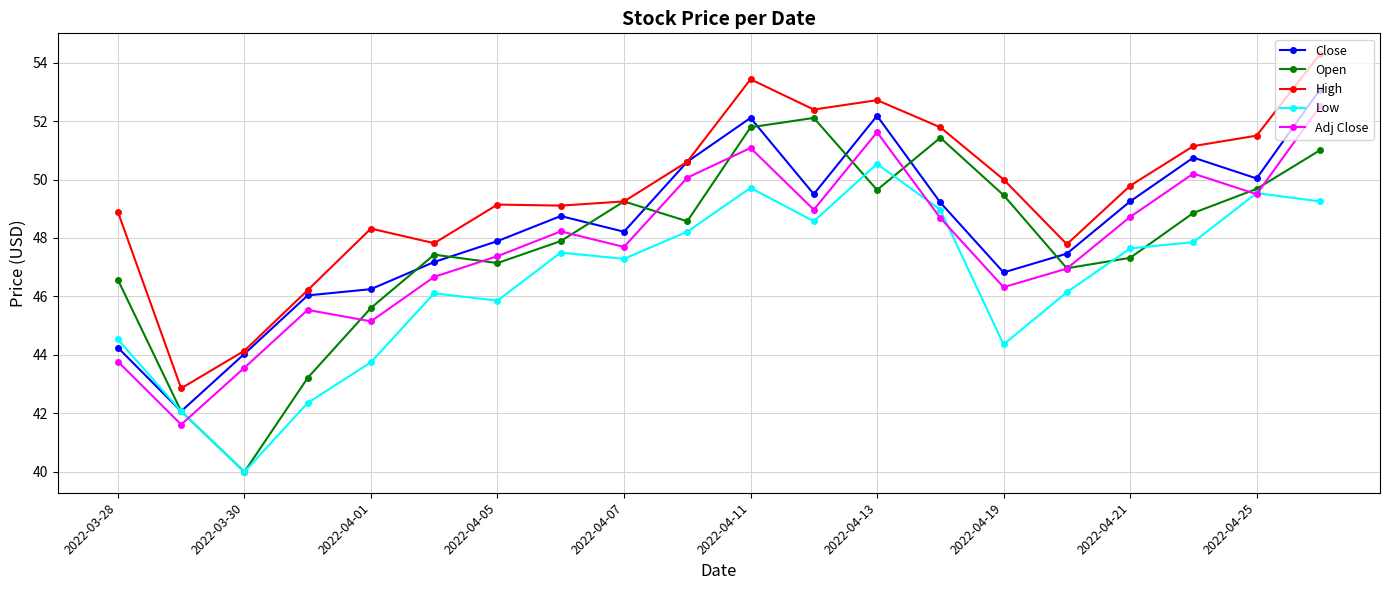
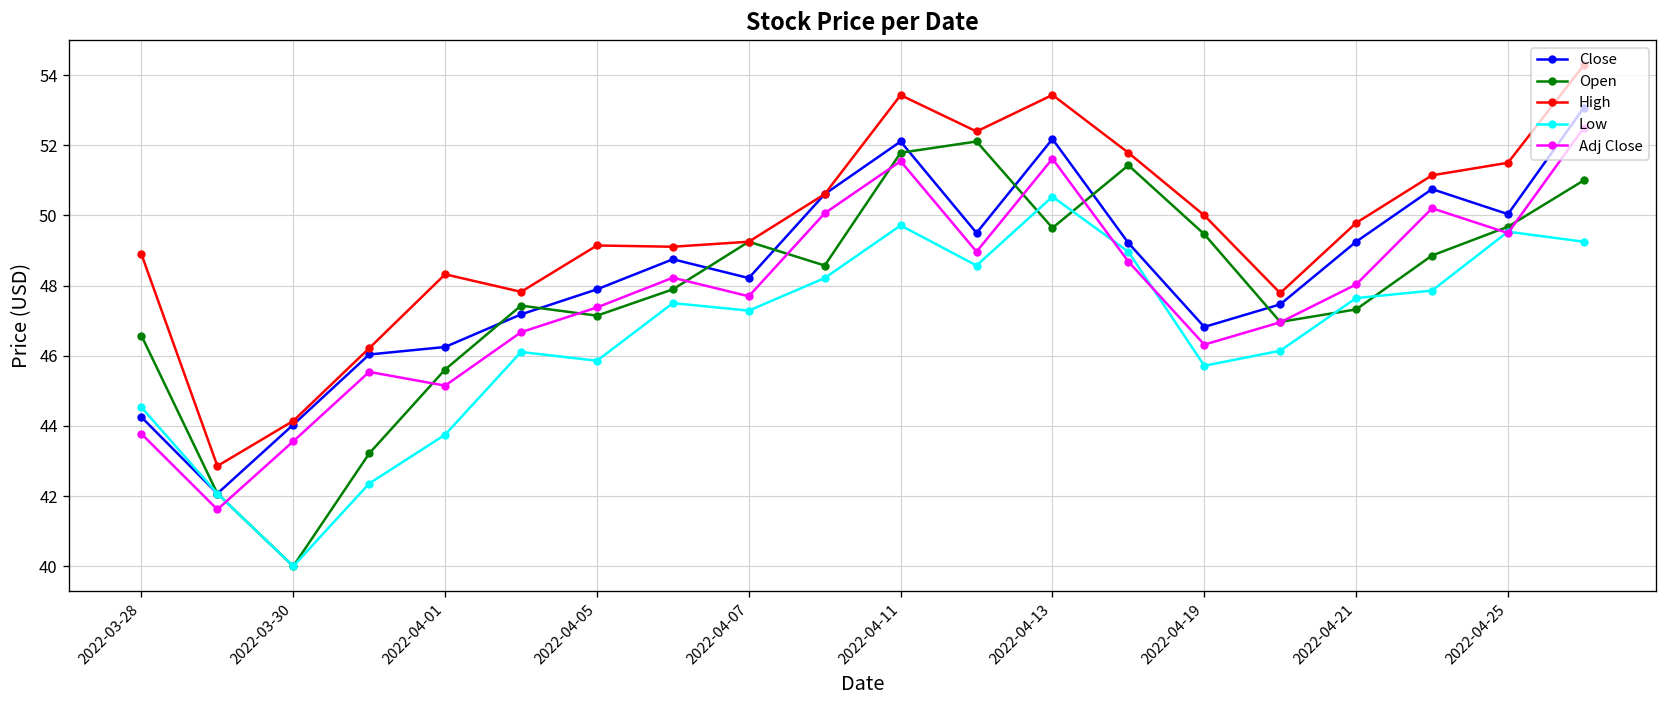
Adj Close, 2022-04-11: 51.1 -> 51.5
High, 2022-04-13: 52.7 -> 53.4
Low, 2022-04-19: 44.4 -> 45.7
Adj Close, 2022-04-21: 48.7 -> 48.0
